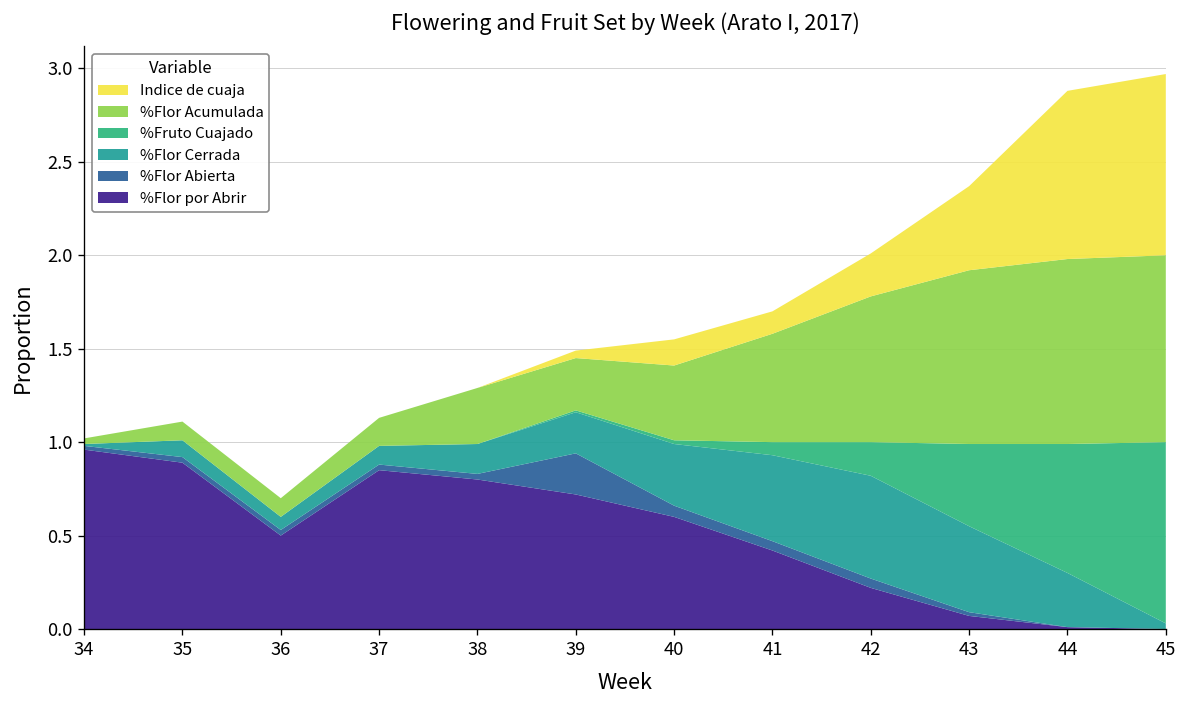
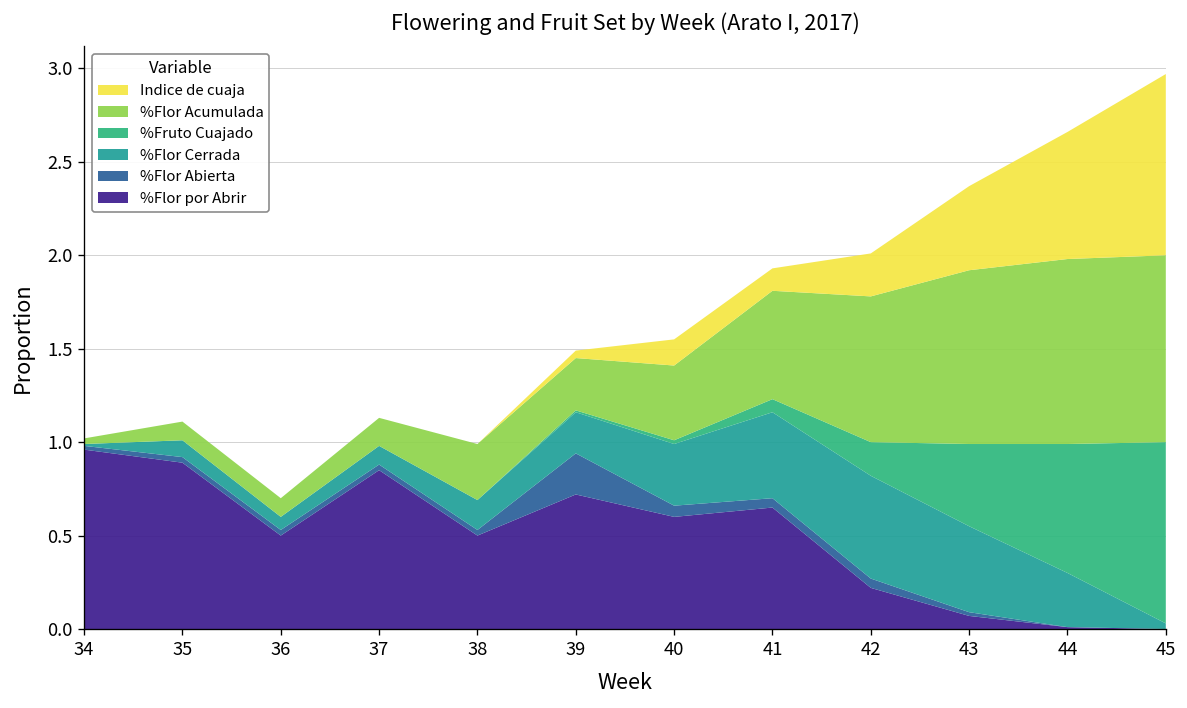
%Flor por Abrir, 38: 0.8 -> 0.5
%Flor por Abrir, 41: 0.42 -> 0.65
Indice de cuaja, 44: 0.90 -> 0.68
